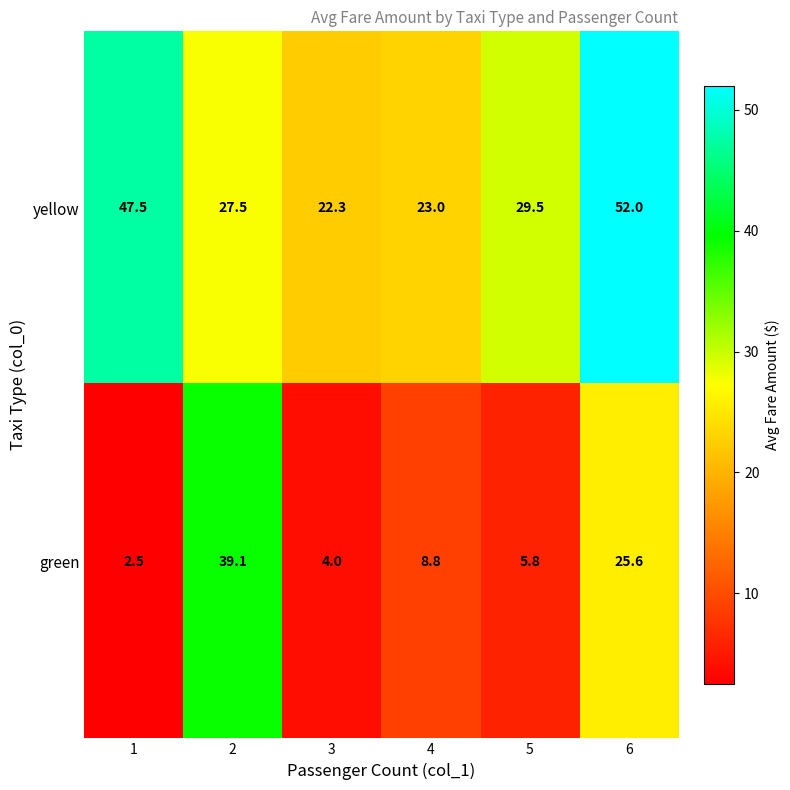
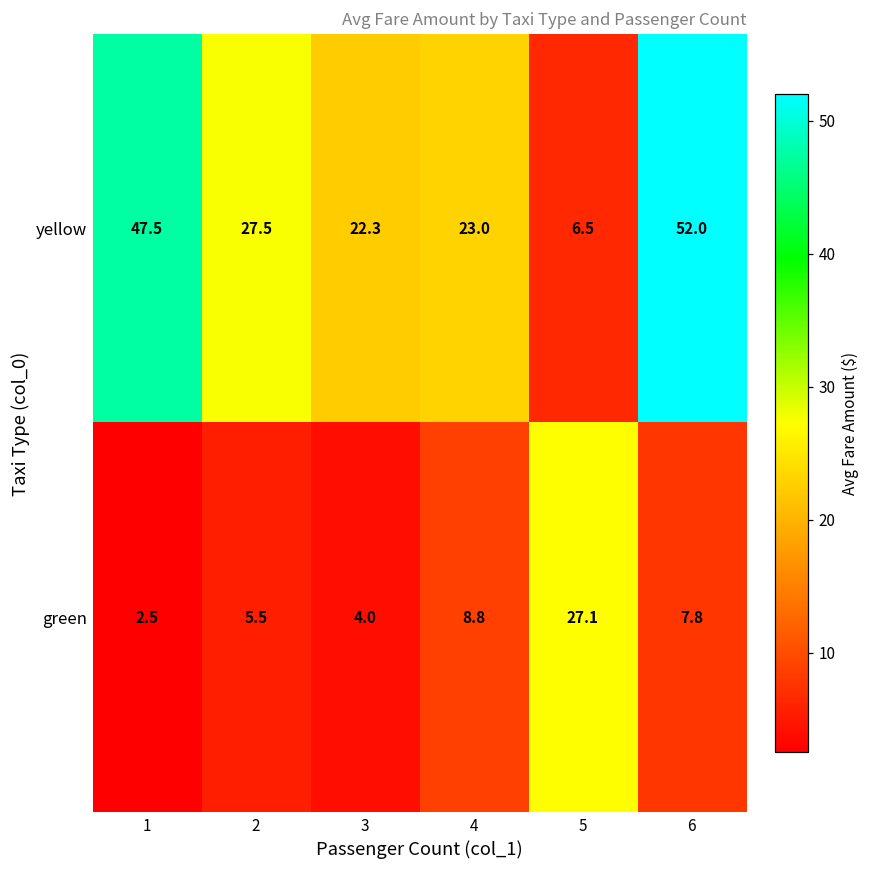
yellow, 5: 29.5 -> 6.5
green, 2: 39.1 -> 5.5
green, 5: 5.8 -> 27.1
green, 6: 25.6 -> 7.8
